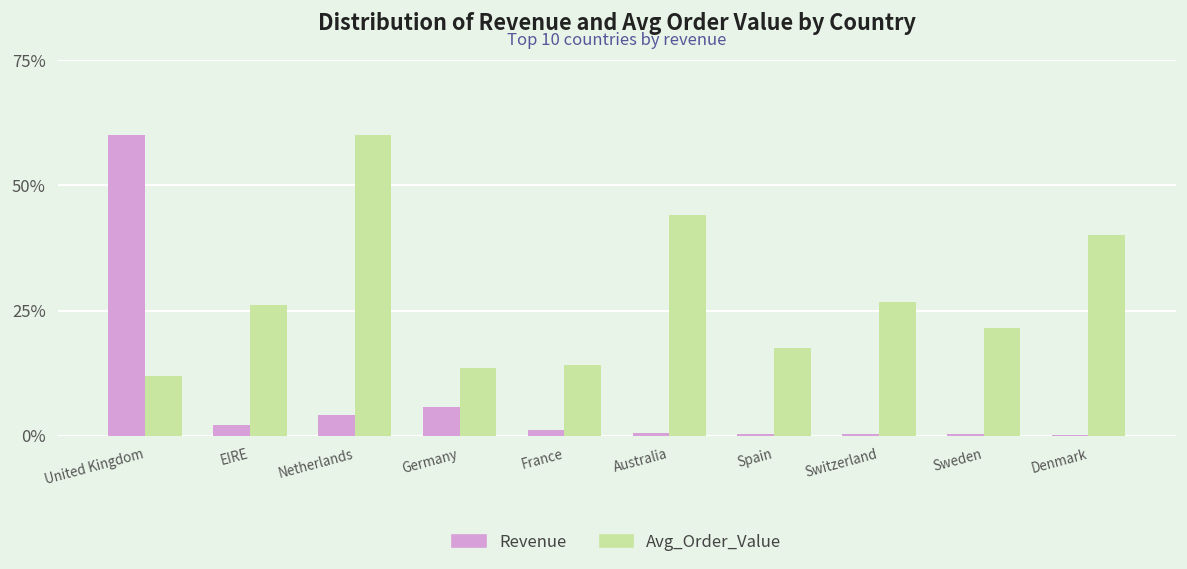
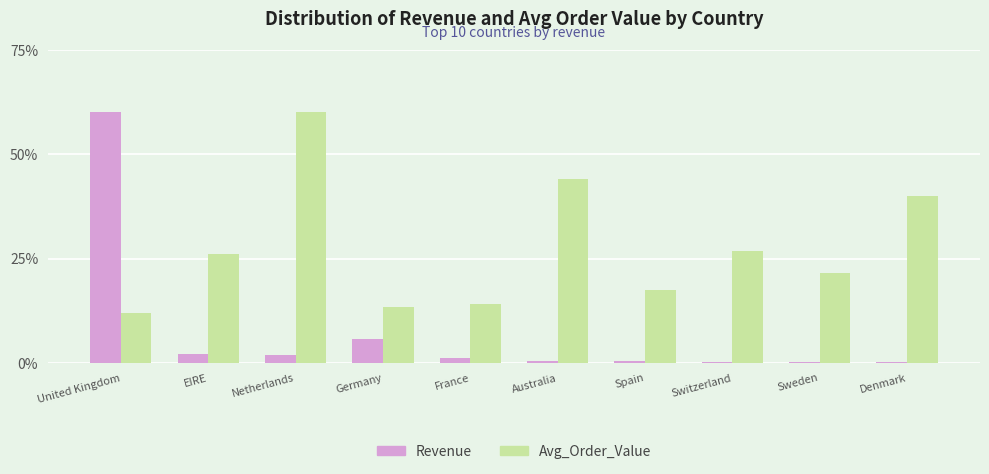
Revenue, Netherlands: 4% -> 2%
